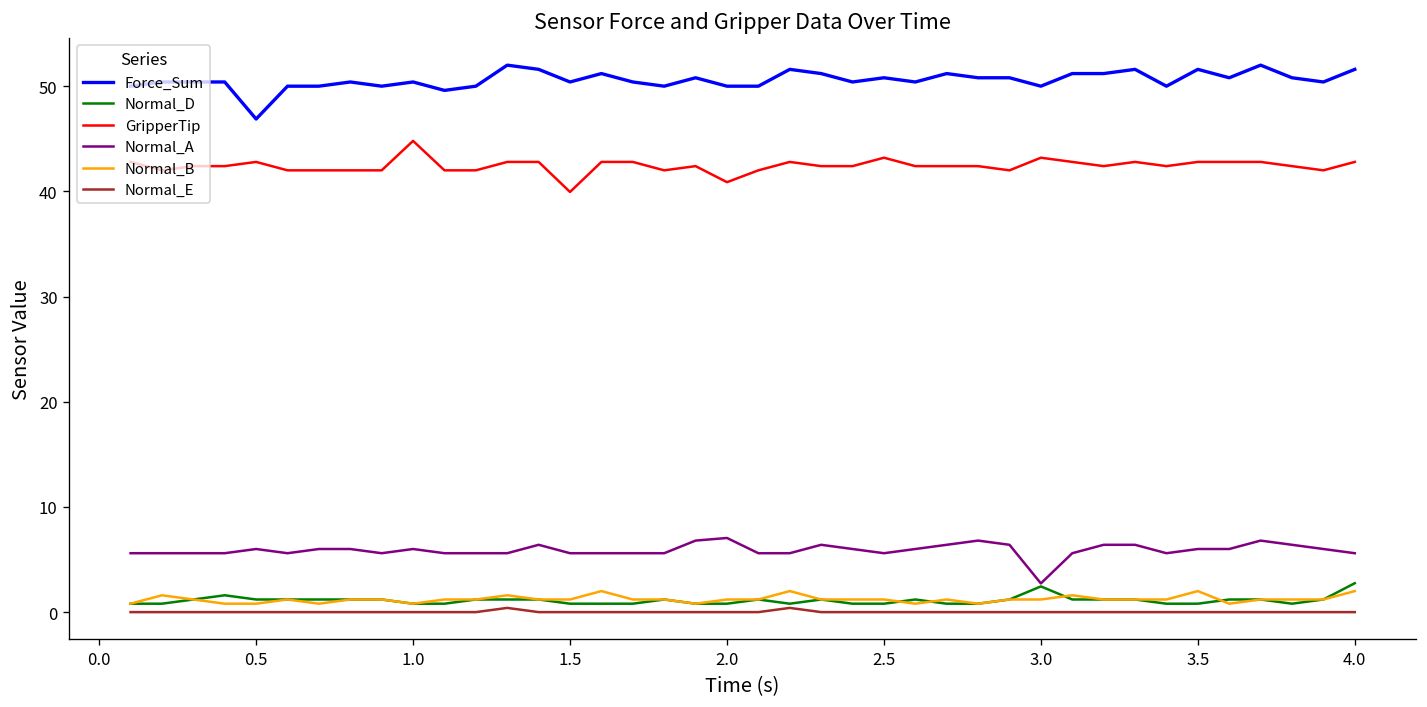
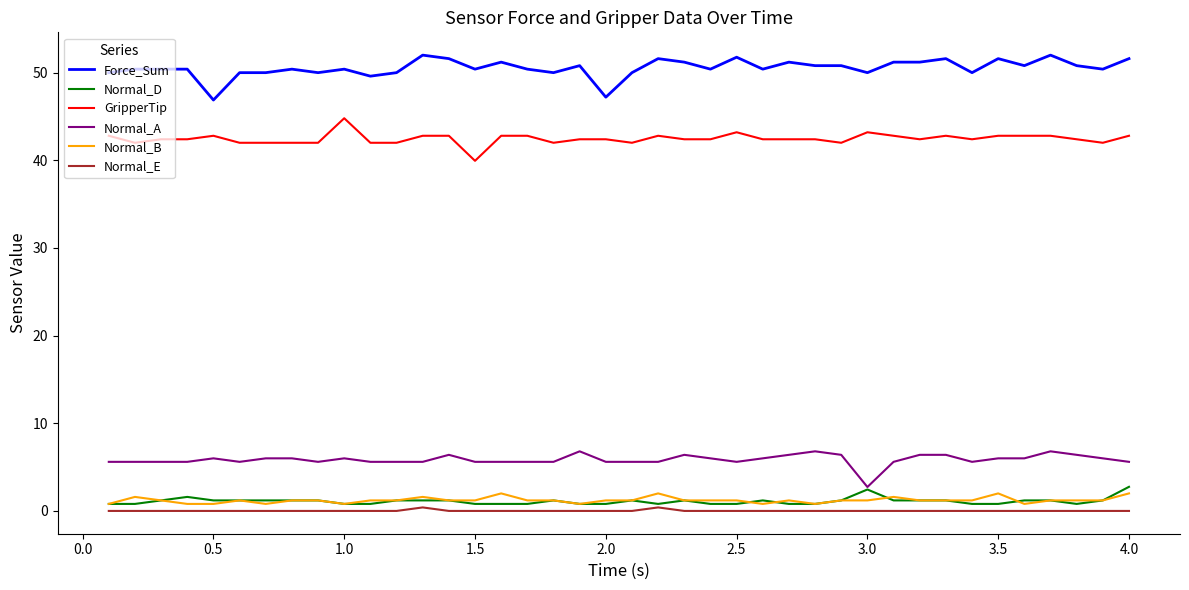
Force_Sum, 2.0: 50 -> 47
GripperTip, 2.0: 41 -> 42
Normal_A, 2.0: 7 -> 6
Force_Sum, 2.5: 51 -> 52
